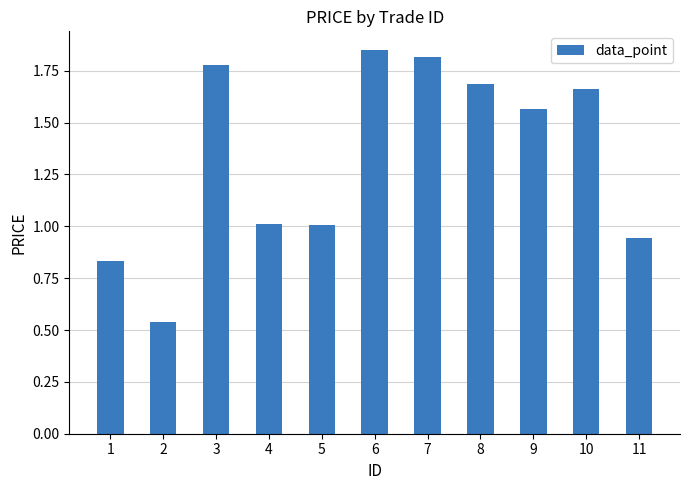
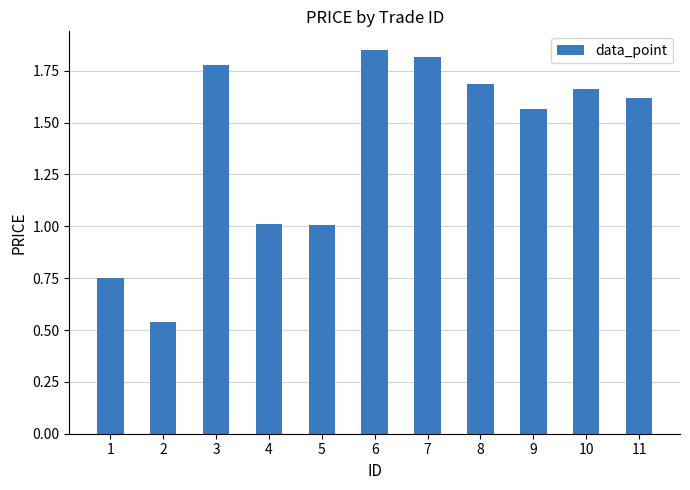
1: 0.83 -> 0.75
11: 0.94 -> 1.62
